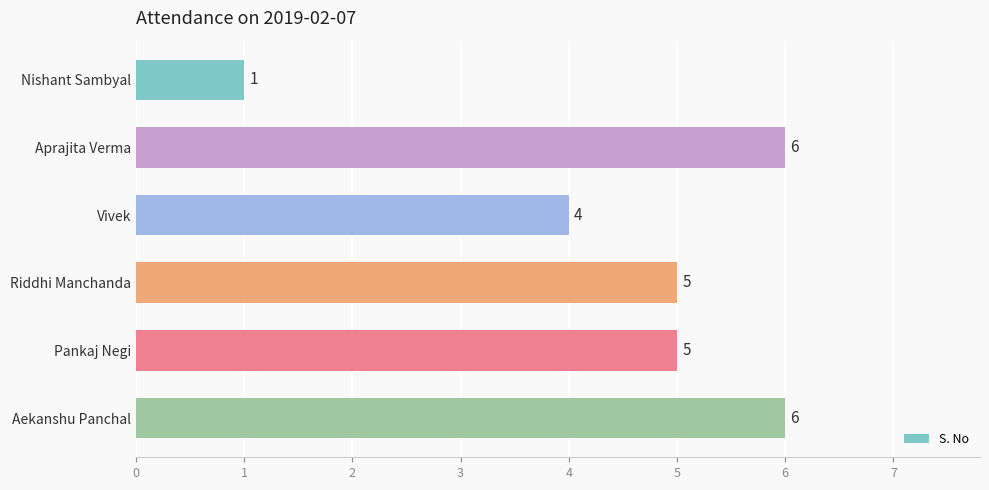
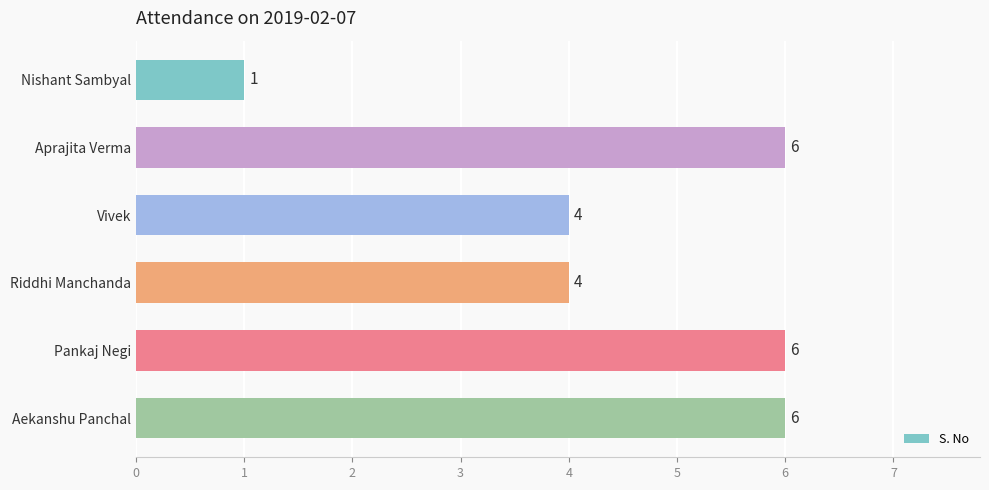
Riddhi Manchanda: 5 -> 4
Pankaj Negi: 5 -> 6
